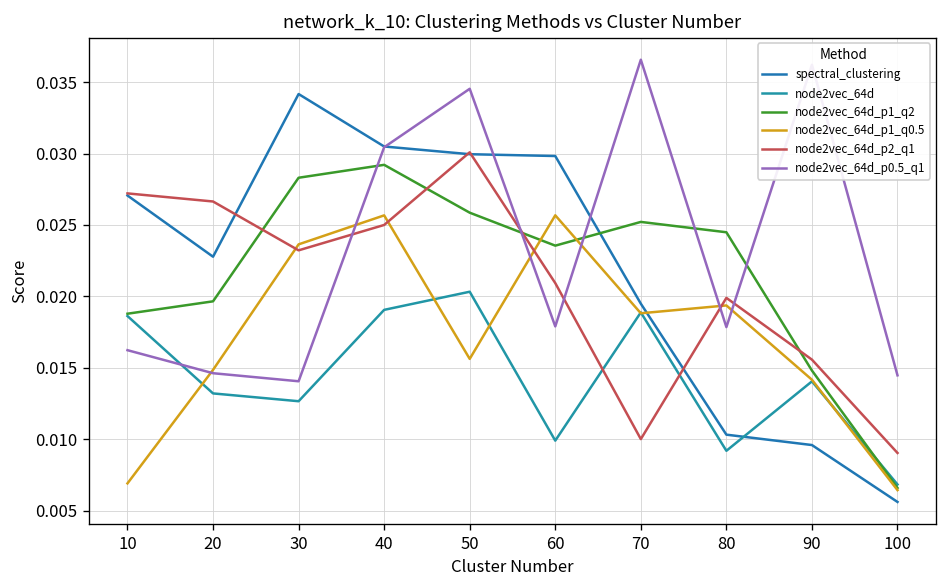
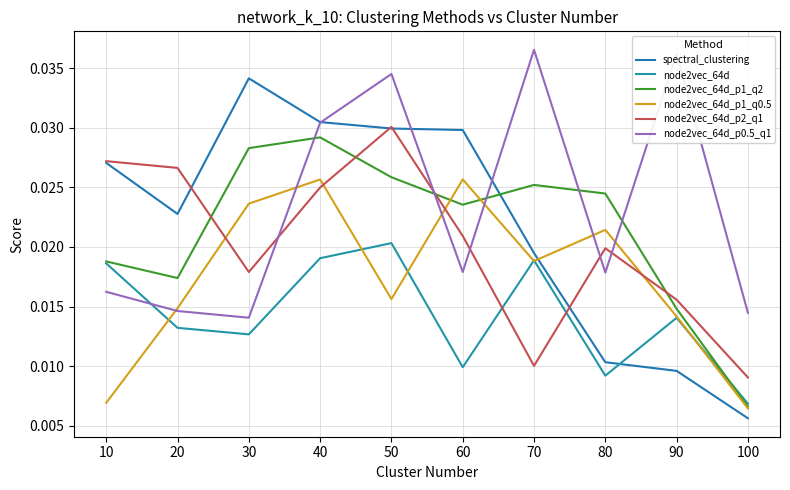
node2vec_64d_p1_q2, 20: 0.0197 -> 0.0174
node2vec_64d_p2_q1, 30: 0.0232 -> 0.0179
node2vec_64d_p1_q0.5, 80: 0.0194 -> 0.0214
